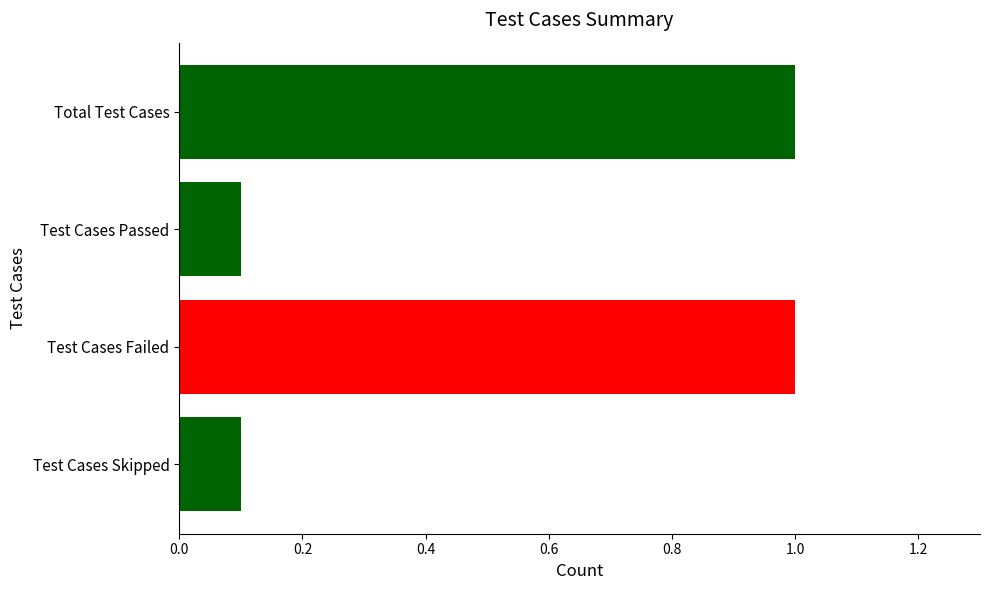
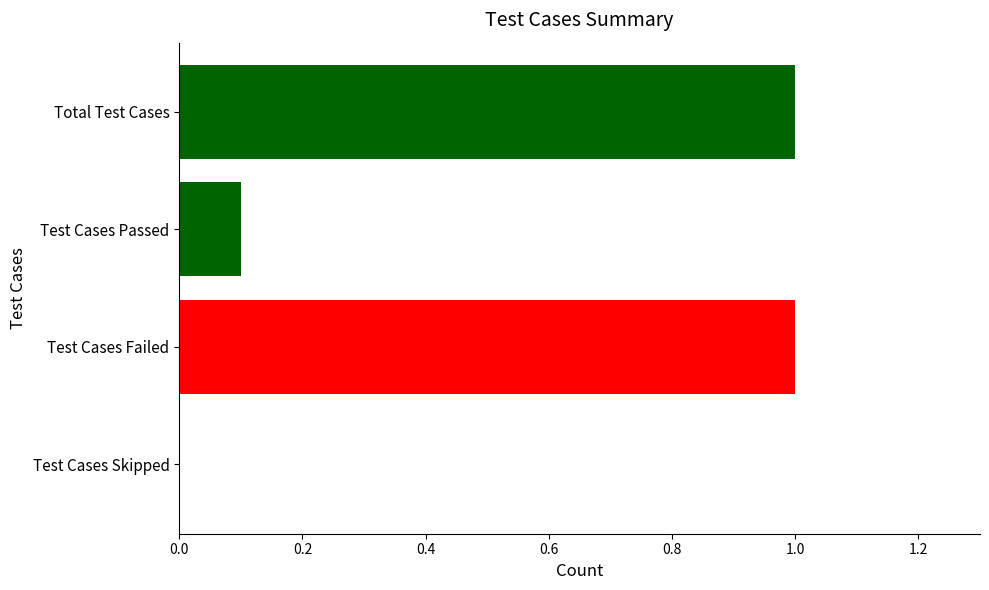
Test Cases Skipped: 0.1 -> 0.0
